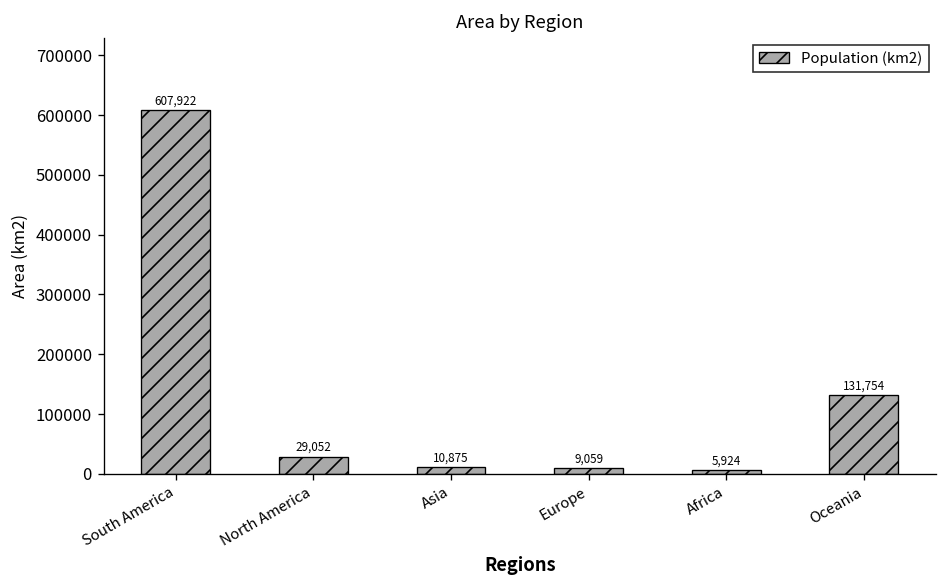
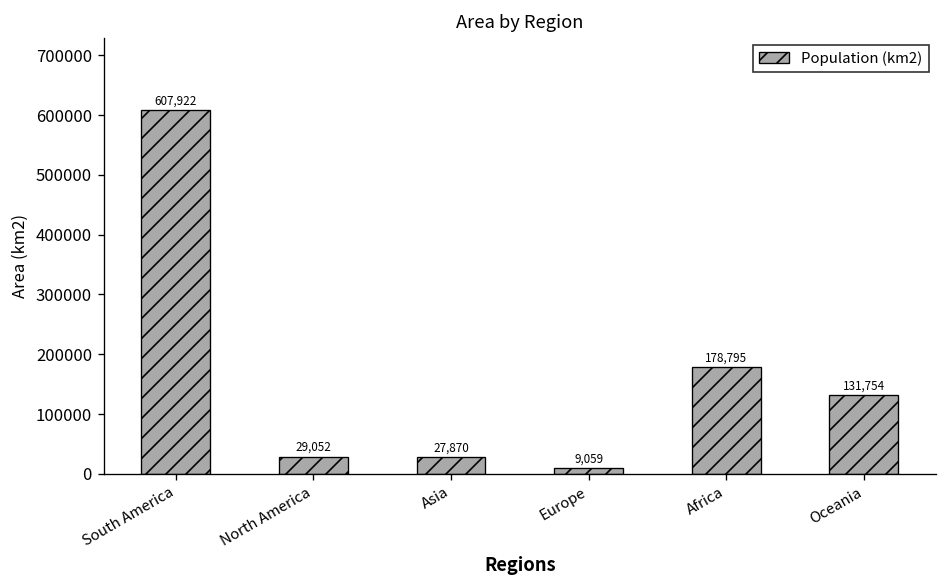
Asia: 10,875 -> 27,870
Africa: 5,924 -> 178,795
